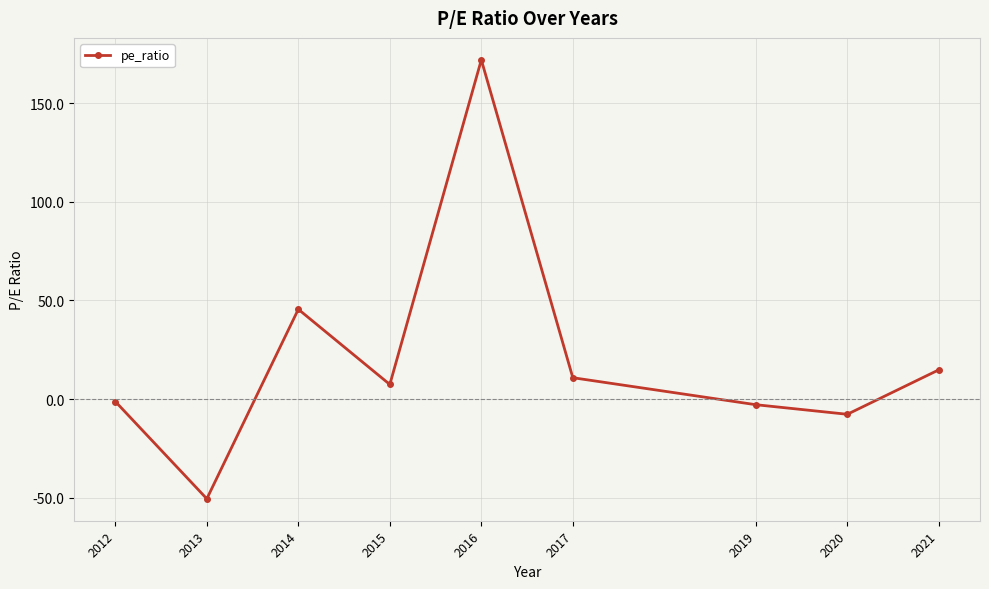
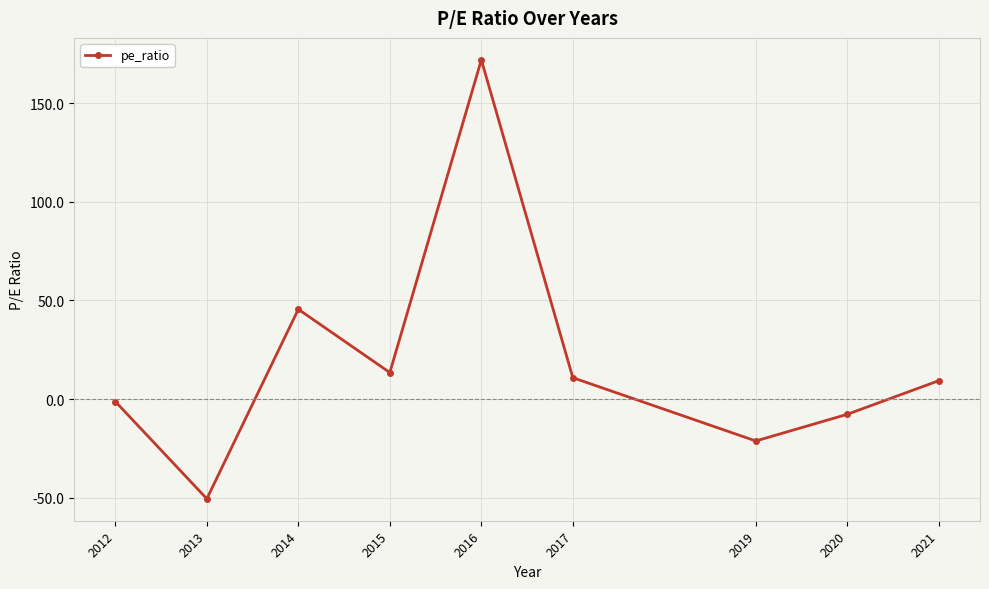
2015: 7 -> 13
2019: -3 -> -21
2021: 15 -> 9
